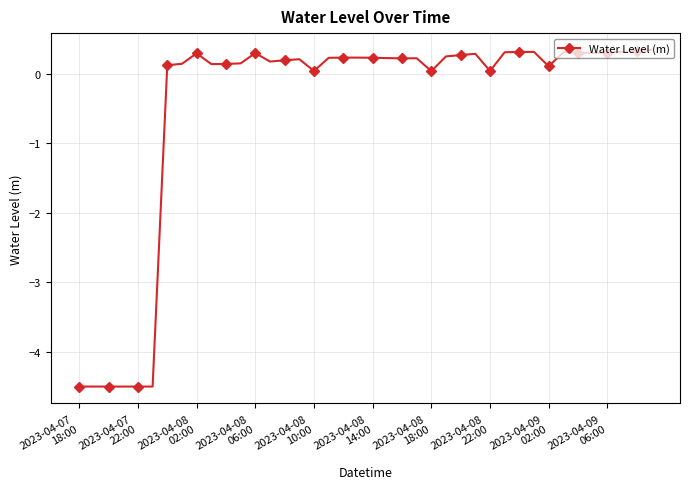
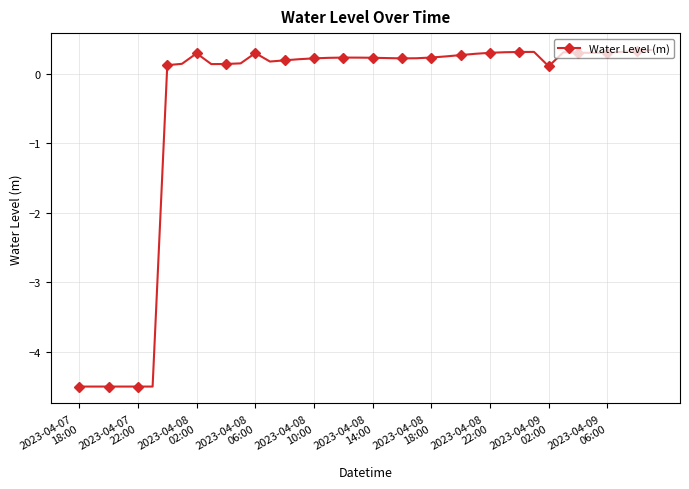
2023-04-08 10:00: 0.0 -> 0.2
2023-04-08 18:00: 0.0 -> 0.2
2023-04-08 22:00: 0.0 -> 0.3
